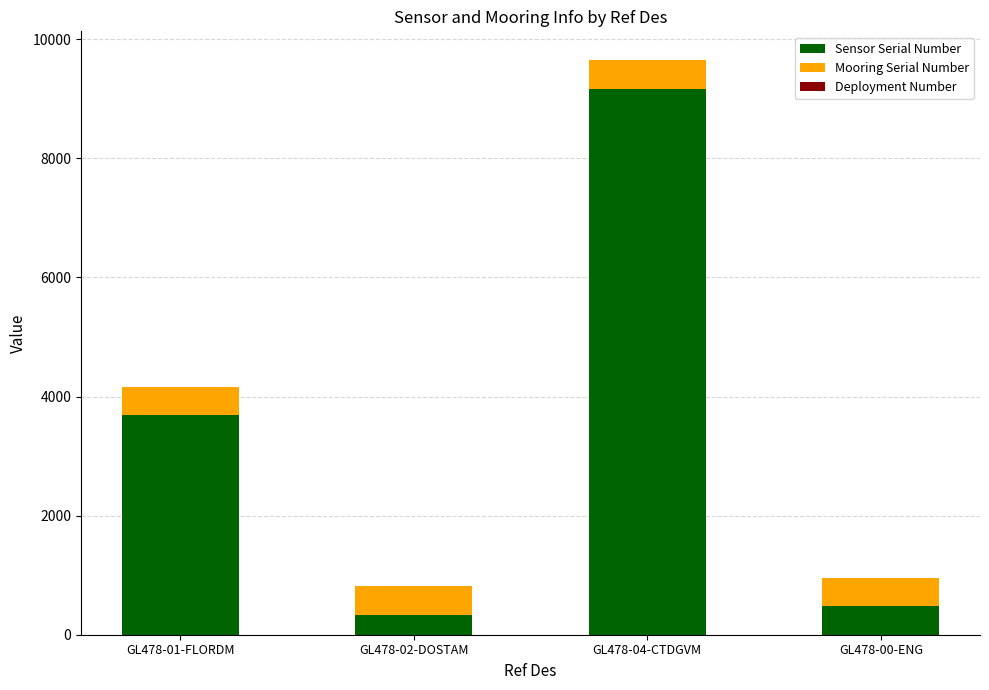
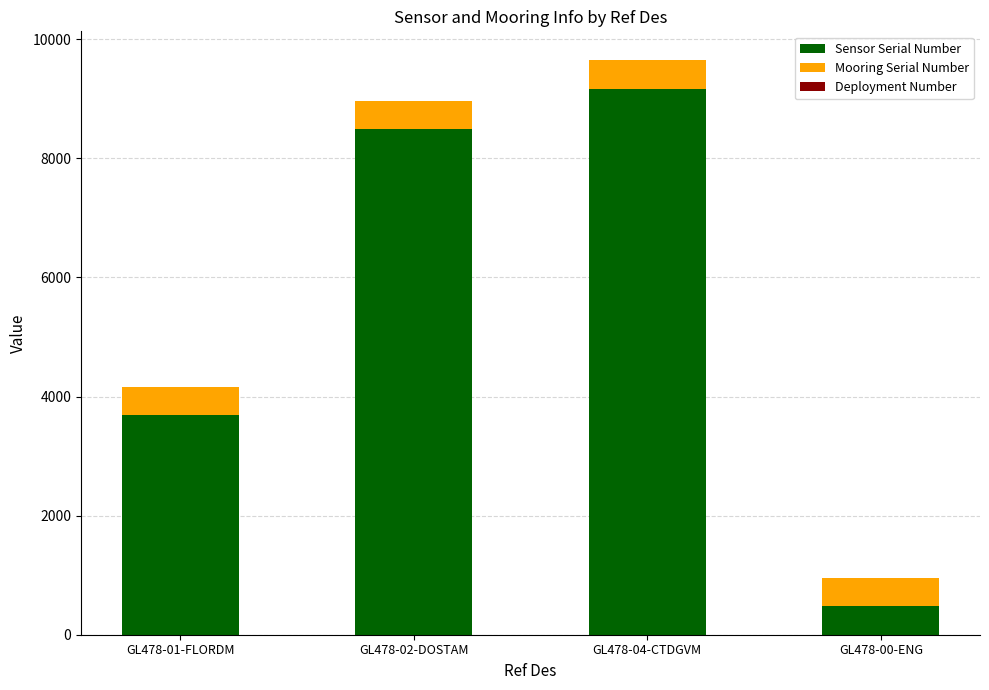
Sensor Serial Number, GL478-02-DOSTAM: 300 -> 8500
